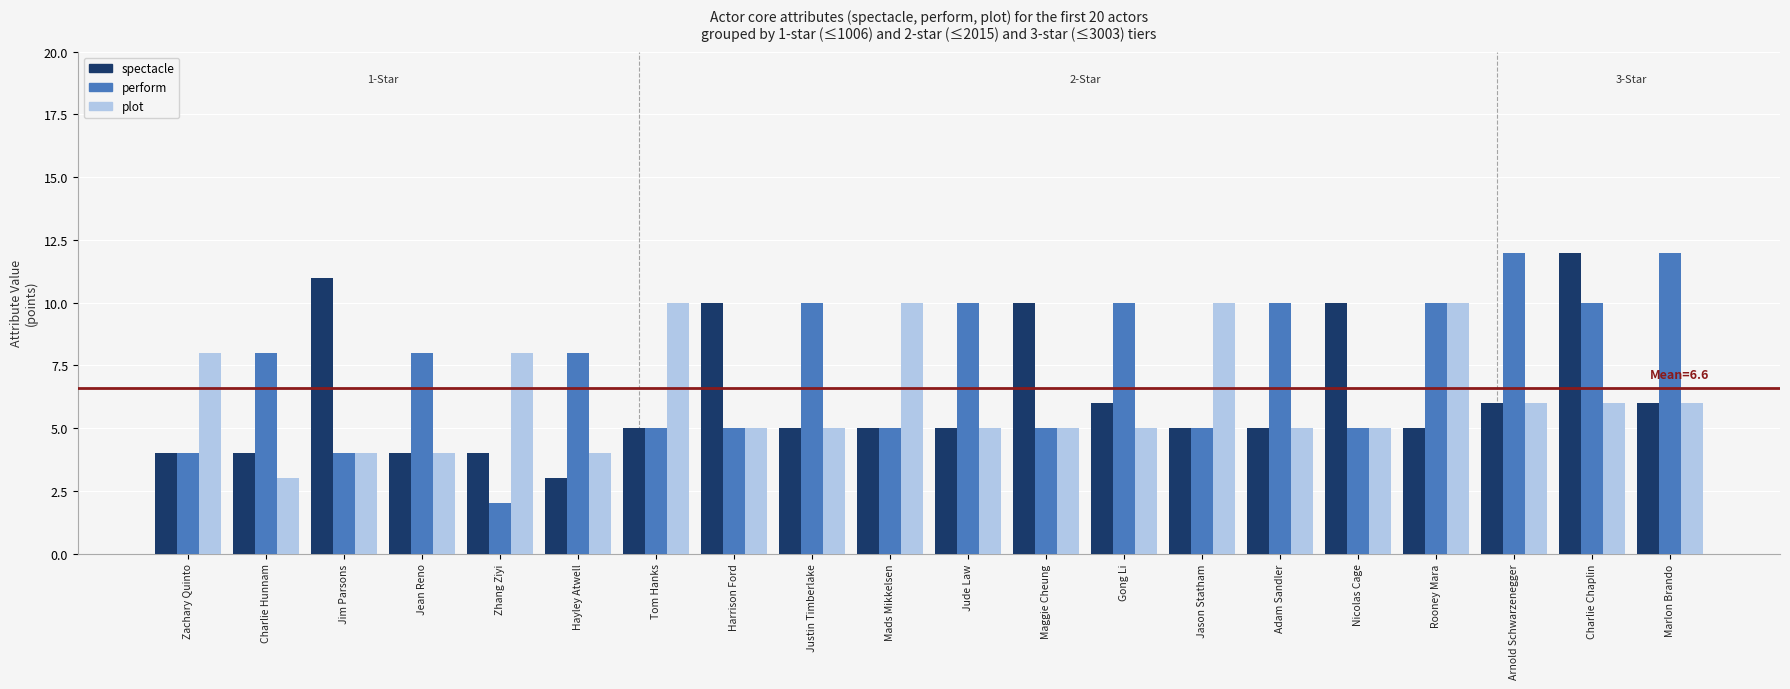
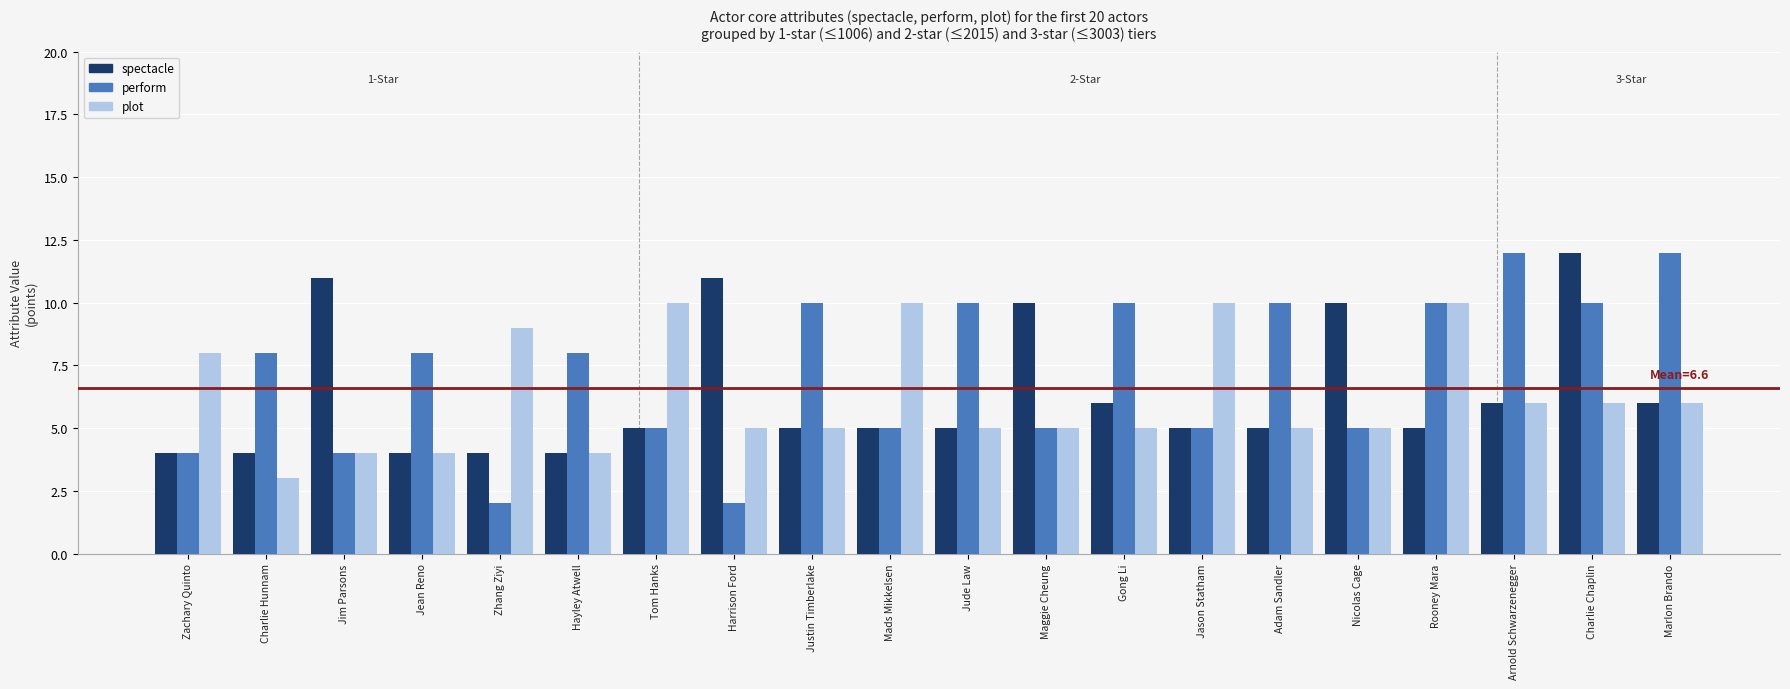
plot, Zhang Ziyi: 8 -> 9
spectacle, Hayley Atwell: 3 -> 4
spectacle, Harrison Ford: 10 -> 11
perform, Harrison Ford: 5 -> 2
